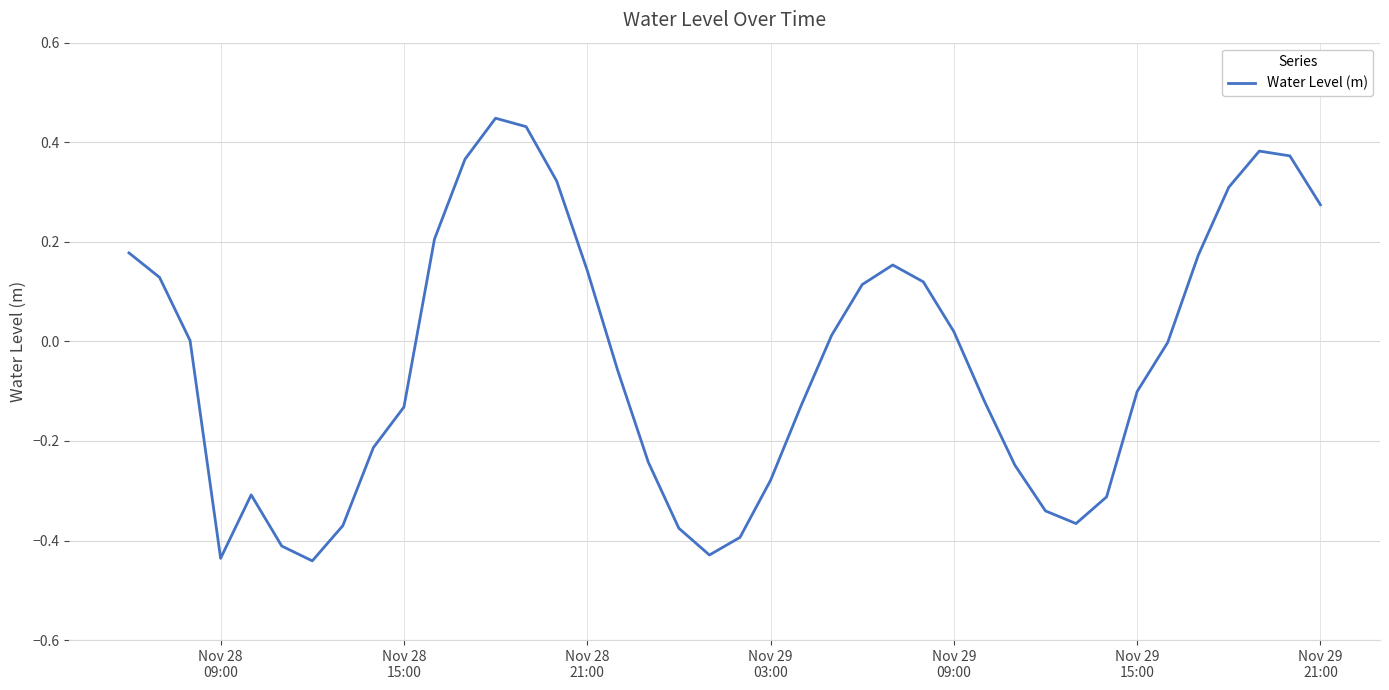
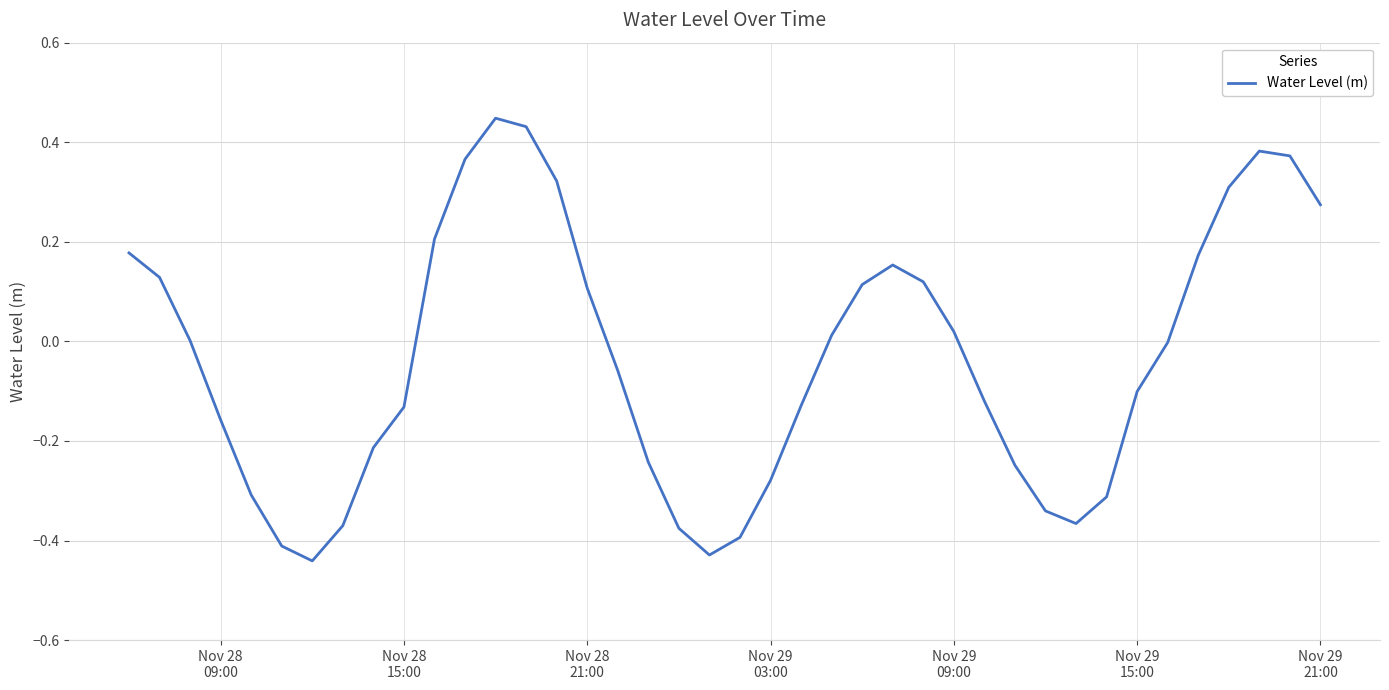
Nov 28 09:00: -0.44 -> -0.16
Nov 28 21:00: 0.14 -> 0.11
